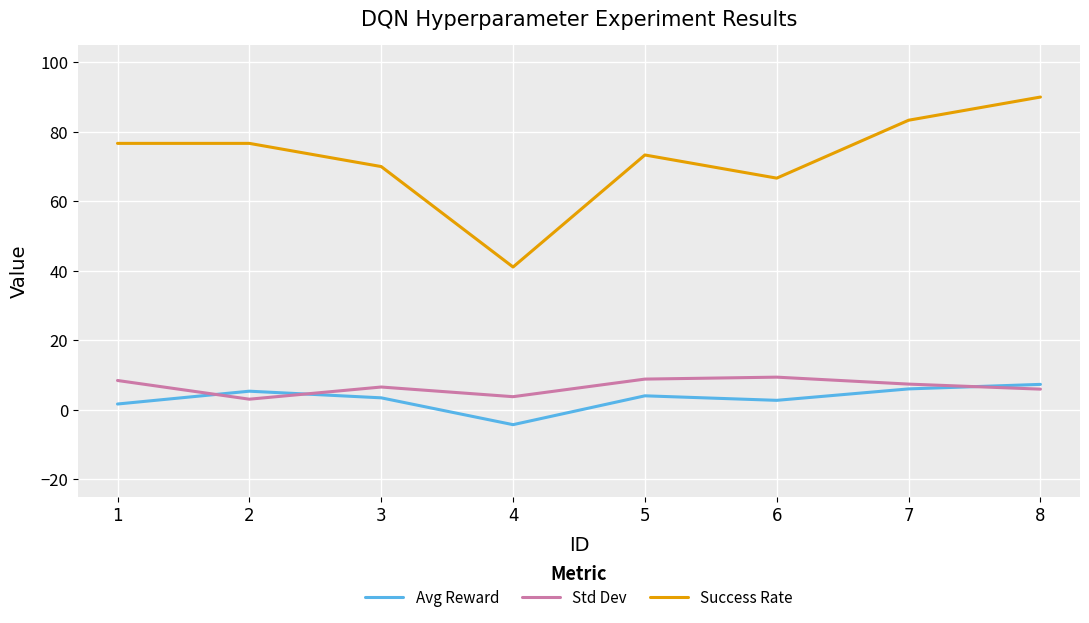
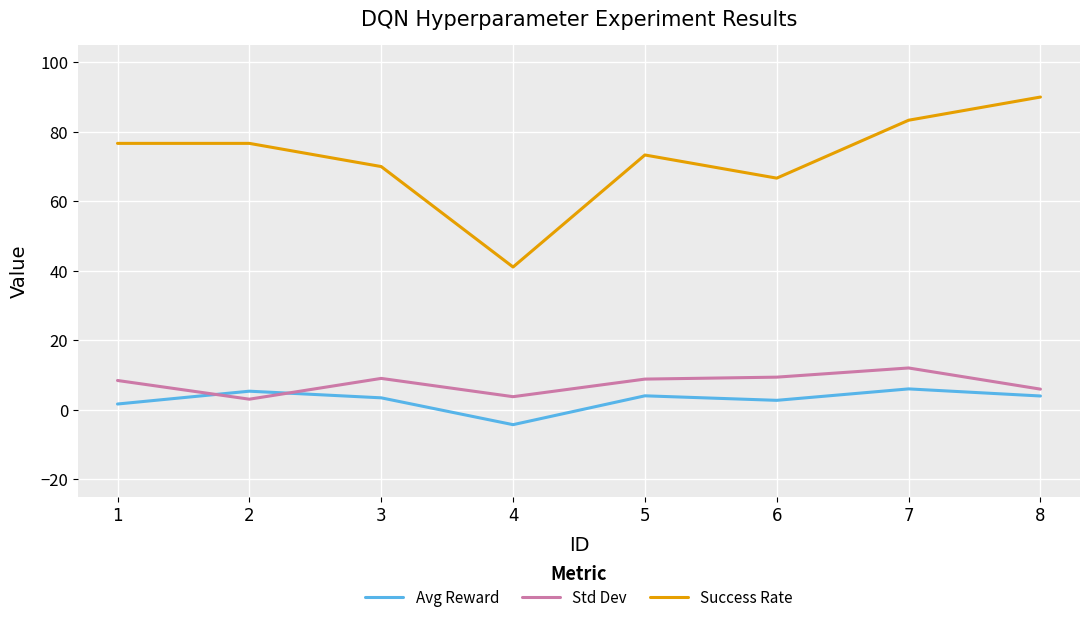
Std Dev, 3: 7 -> 9
Std Dev, 7: 7 -> 12
Avg Reward, 8: 7 -> 4
